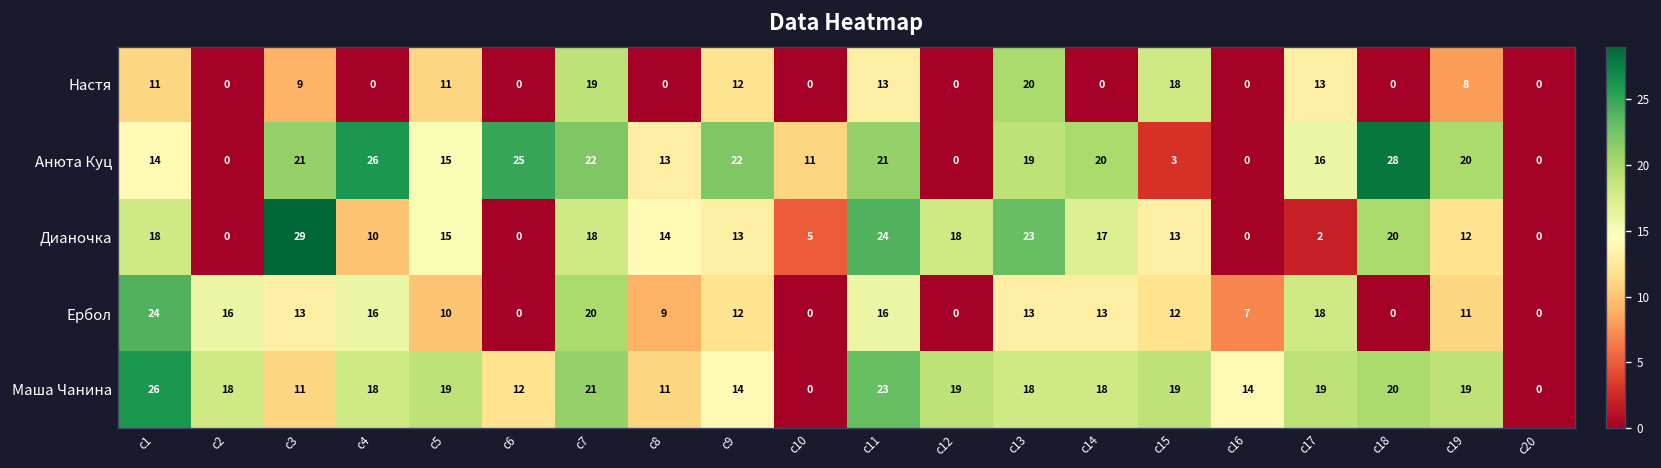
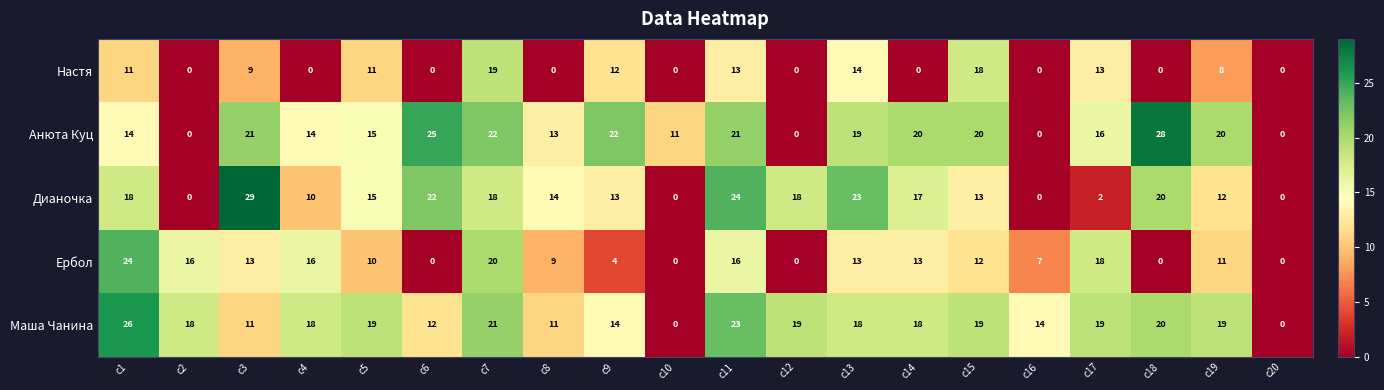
Настя, c13: 20 -> 14
Анюта Куц, c4: 26 -> 14
Анюта Куц, c15: 3 -> 20
Дианочка, c6: 0 -> 22
Дианочка, c10: 5 -> 0
Ербол, c9: 12 -> 4
